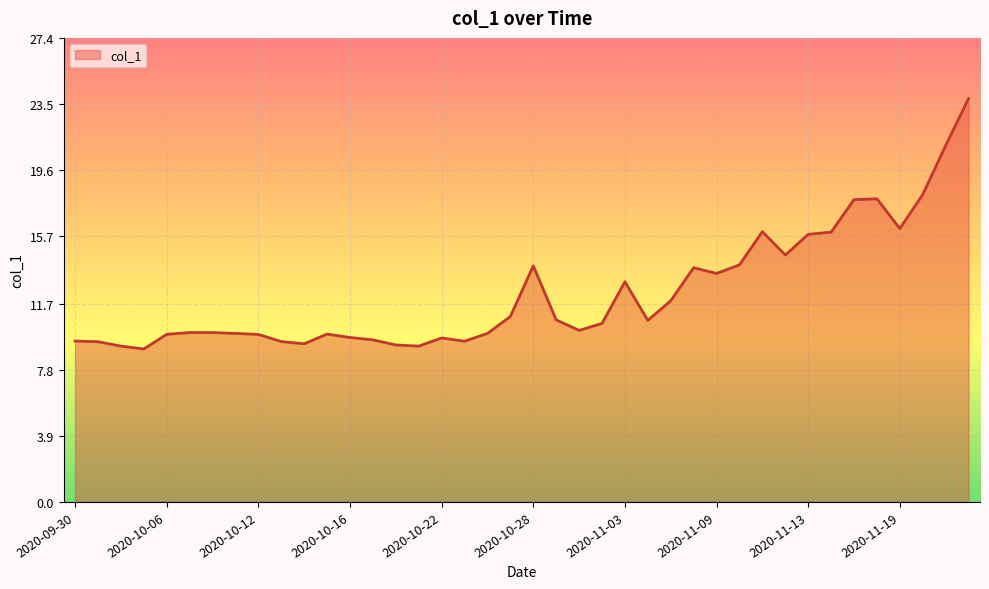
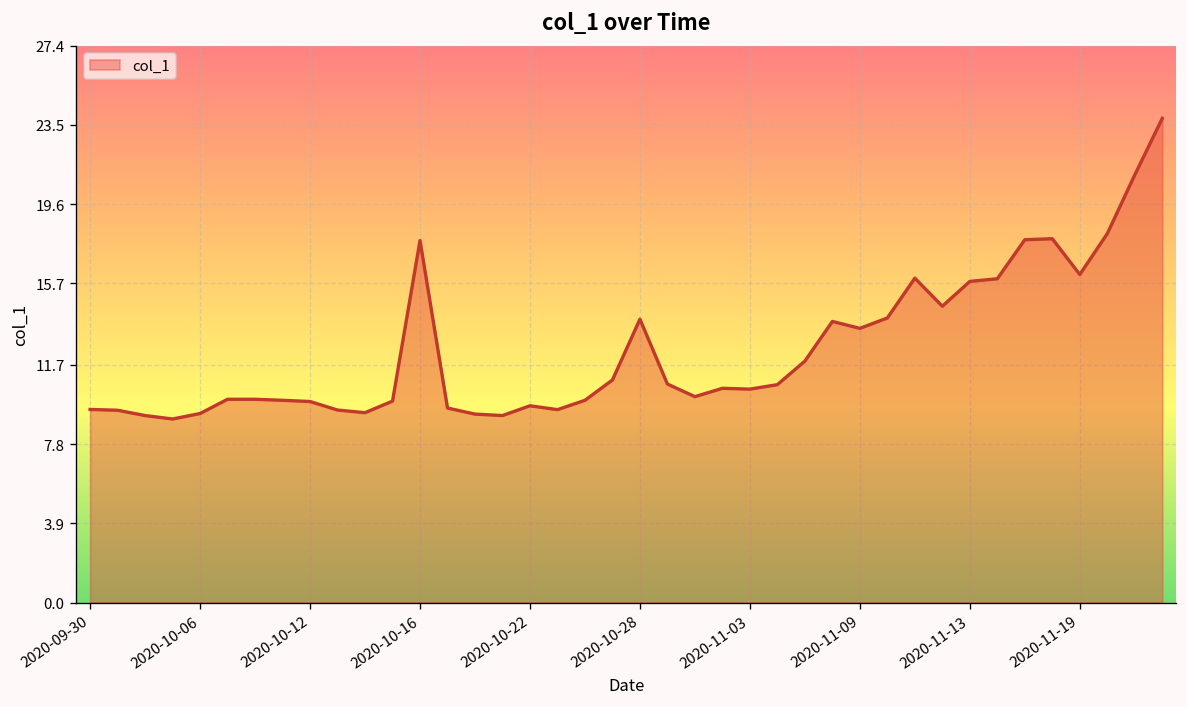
2020-10-06: 9.9 -> 9.3
2020-10-16: 9.7 -> 17.8
2020-11-03: 13.0 -> 10.5
